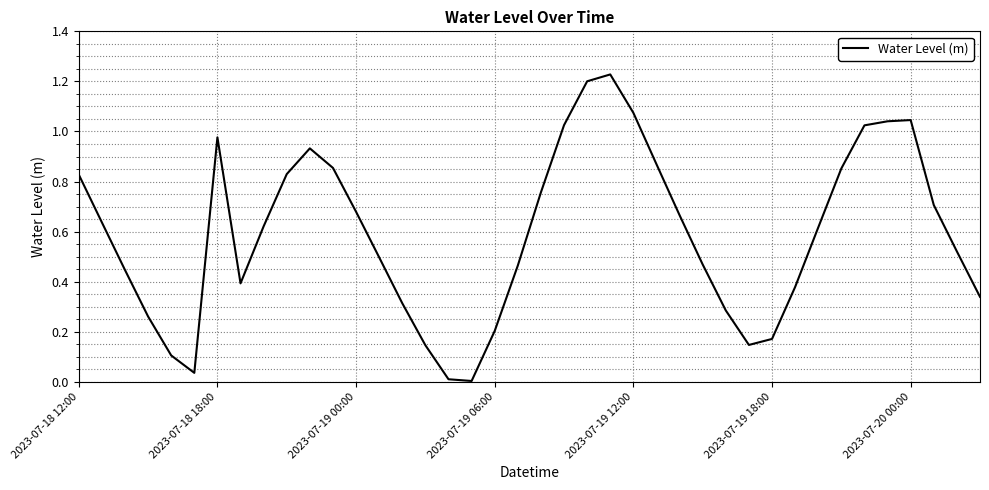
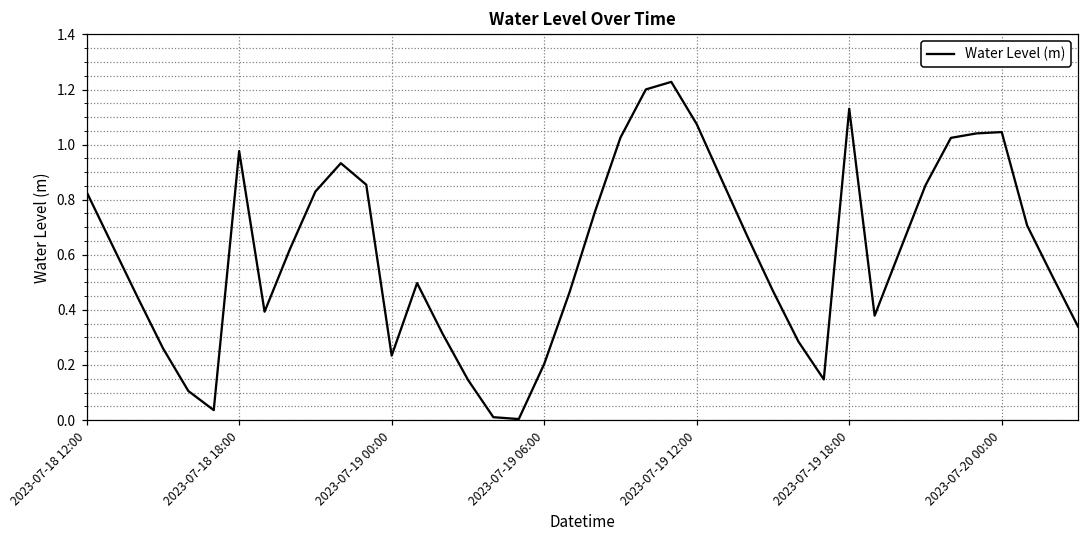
2023-07-19 00:00: 0.68 -> 0.23
2023-07-19 18:00: 0.17 -> 1.13
